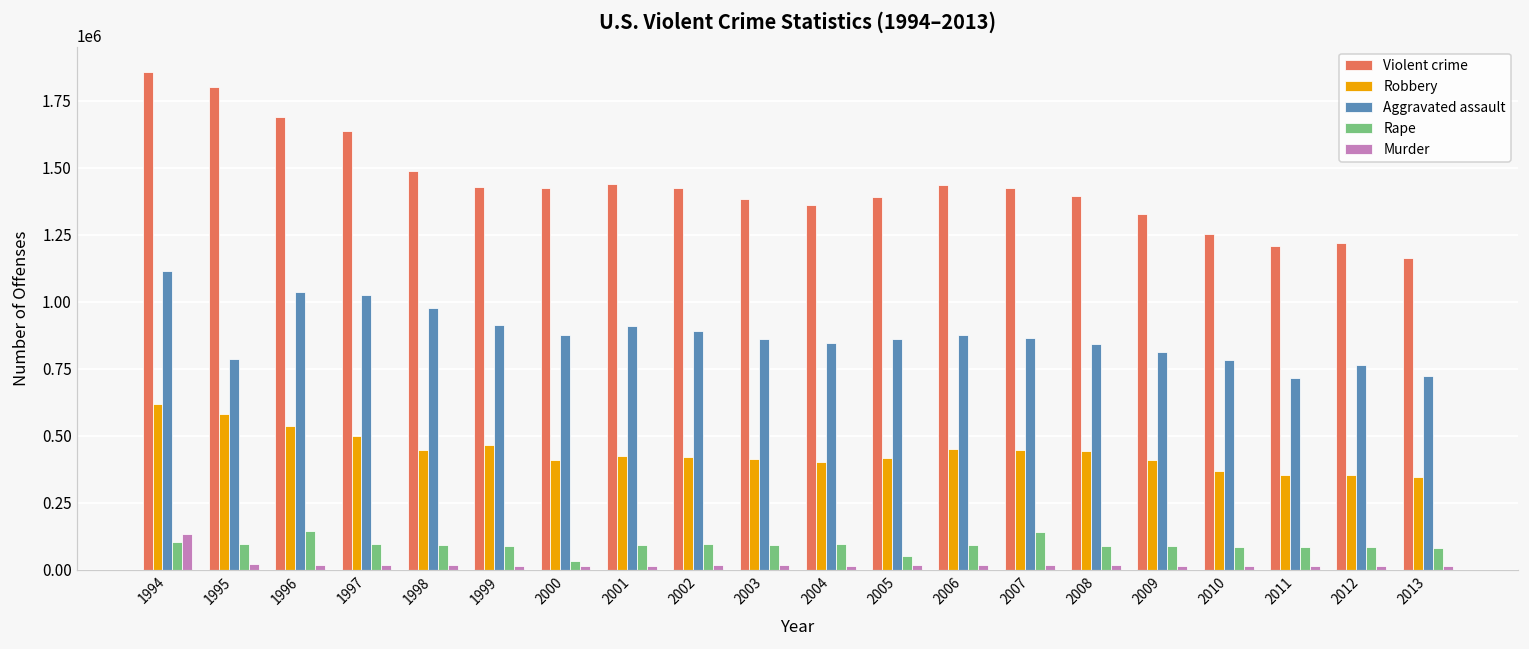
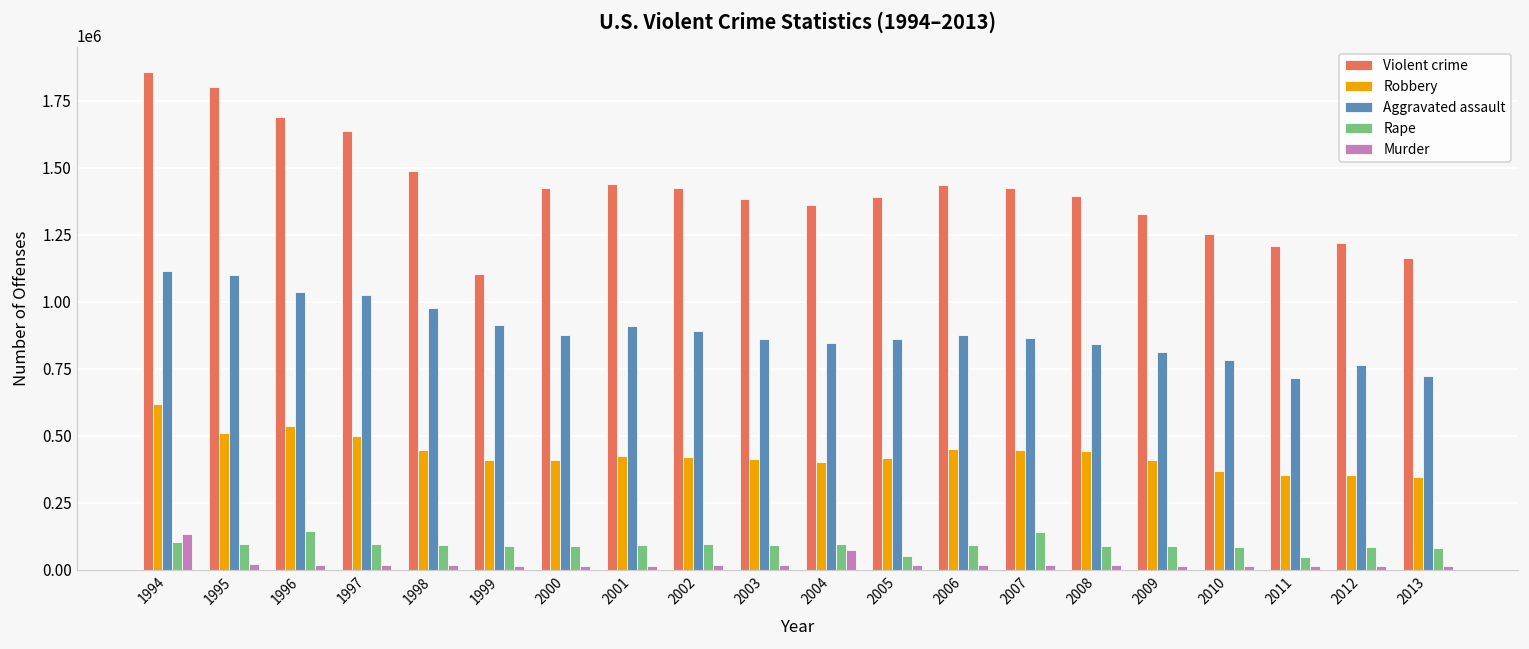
Robbery, 1995: 580000 -> 510000
Aggravated assault, 1995: 790000 -> 1100000
Violent crime, 1999: 1430000 -> 1100000
Robbery, 1999: 470000 -> 410000
Rape, 2000: 30000 -> 90000
Murder, 2004: 20000 -> 70000
Rape, 2011: 80000 -> 50000
